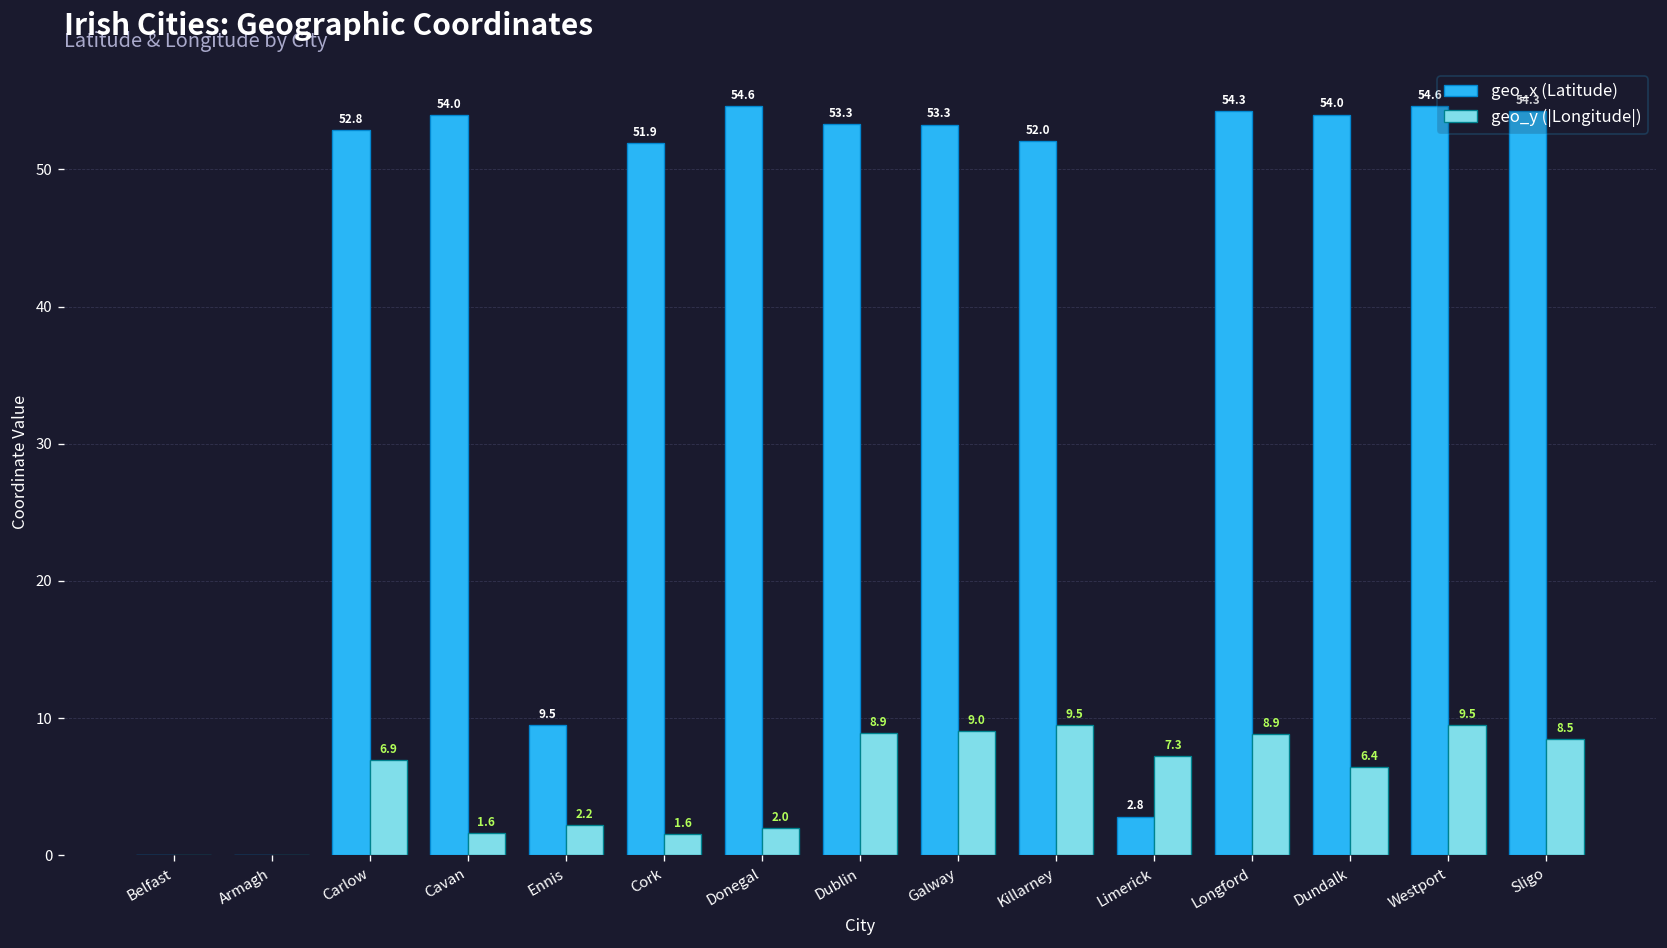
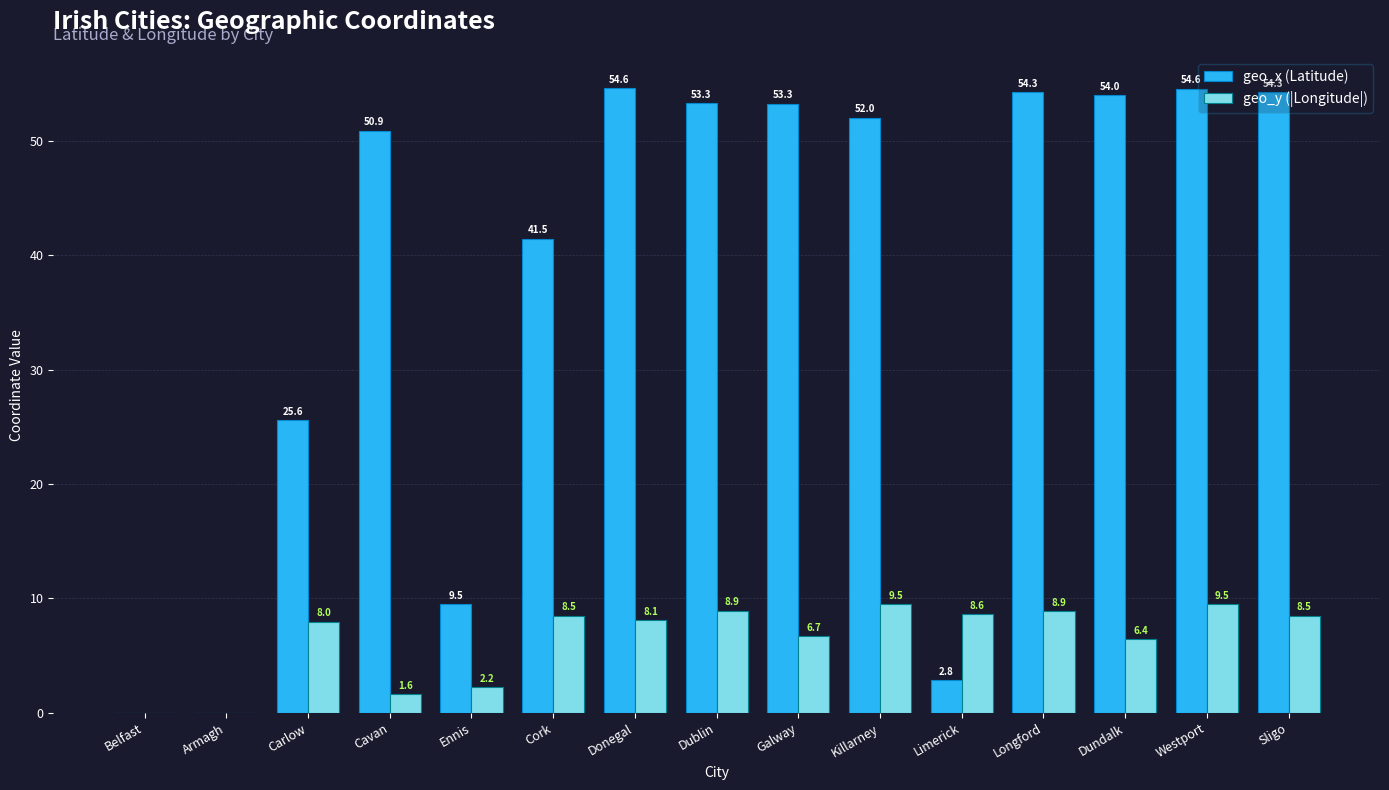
geo_x (Latitude), Carlow: 52.8 -> 25.6
geo_y (|Longitude|), Carlow: 6.9 -> 8.0
geo_x (Latitude), Cavan: 54.0 -> 50.9
geo_x (Latitude), Cork: 51.9 -> 41.5
geo_y (|Longitude|), Cork: 1.6 -> 8.5
geo_y (|Longitude|), Donegal: 2.0 -> 8.1
geo_y (|Longitude|), Galway: 9.0 -> 6.7
geo_y (|Longitude|), Limerick: 7.3 -> 8.6
